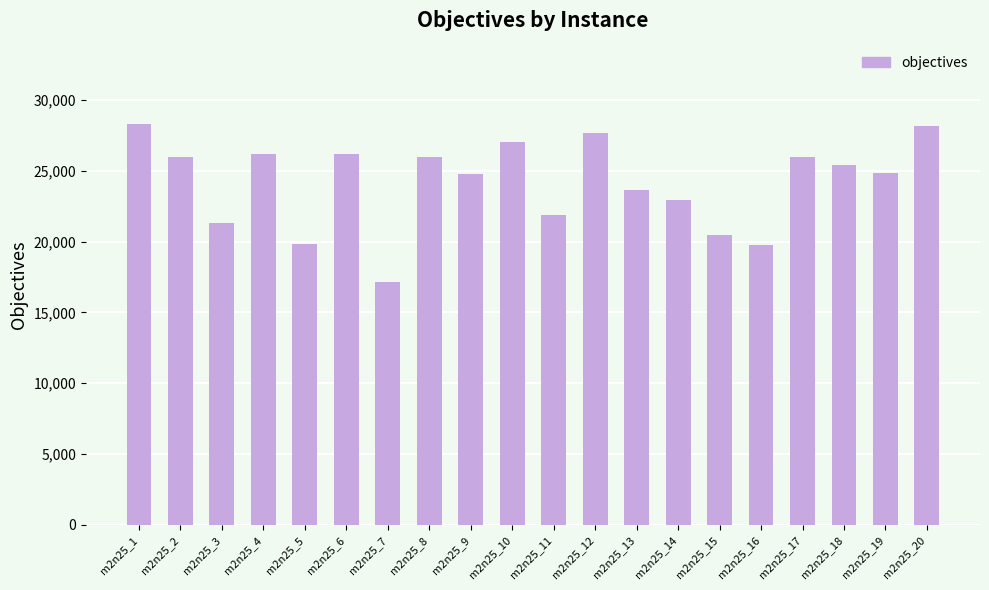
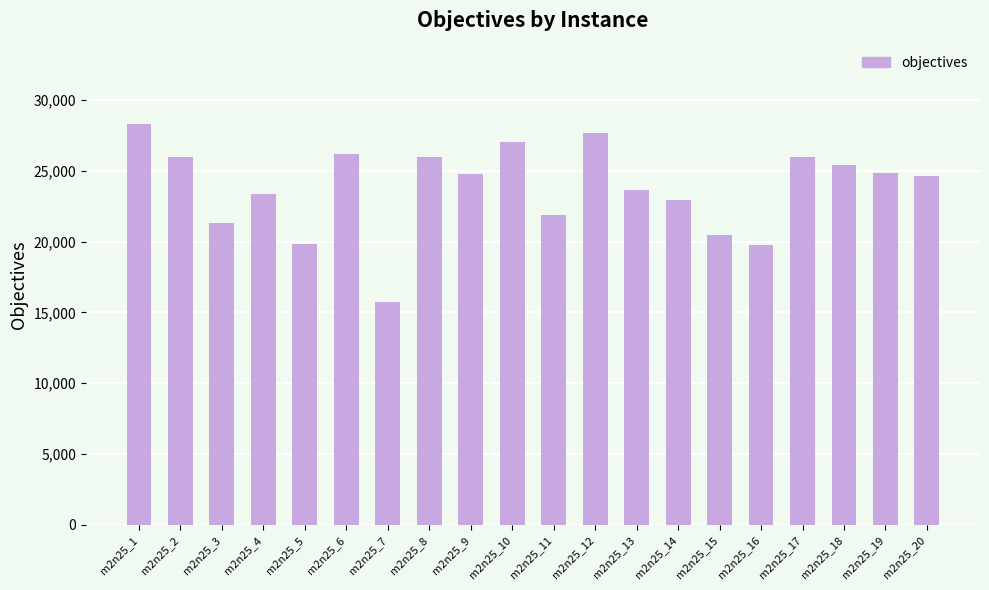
m2n25_4: 26,200 -> 23,400
m2n25_7: 17,200 -> 15,700
m2n25_20: 28,200 -> 24,600
